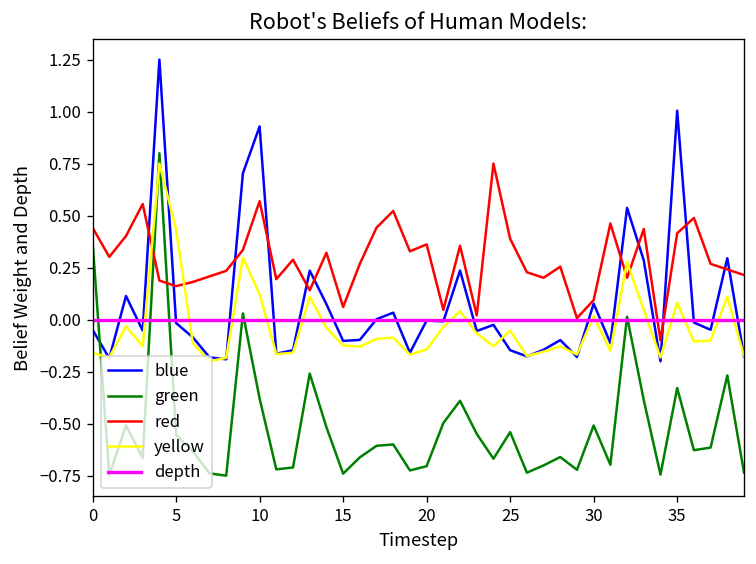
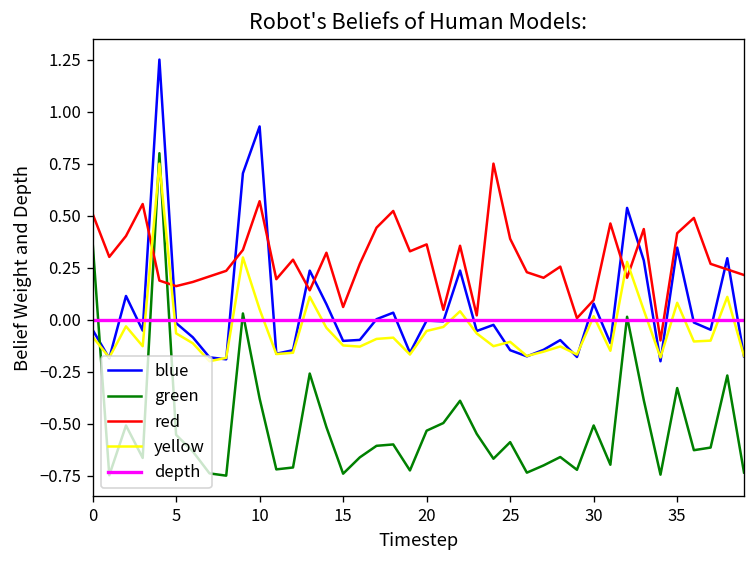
red, 0: 0.44 -> 0.51
yellow, 0: -0.16 -> -0.08
yellow, 5: 0.43 -> -0.07
yellow, 10: 0.12 -> 0.05
green, 20: -0.70 -> -0.53
yellow, 20: -0.14 -> -0.05
green, 25: -0.54 -> -0.59
yellow, 25: -0.05 -> -0.11
blue, 35: 1.00 -> 0.35
